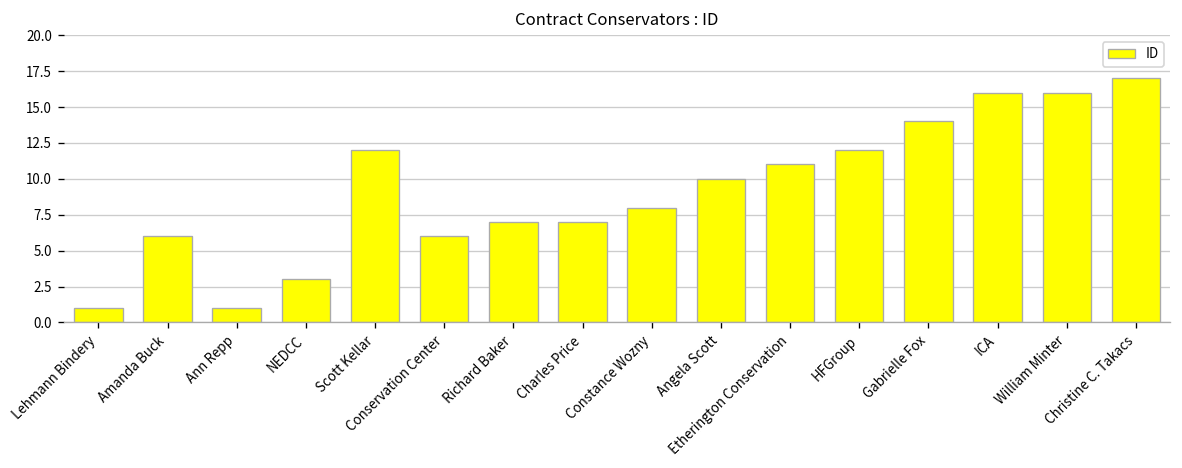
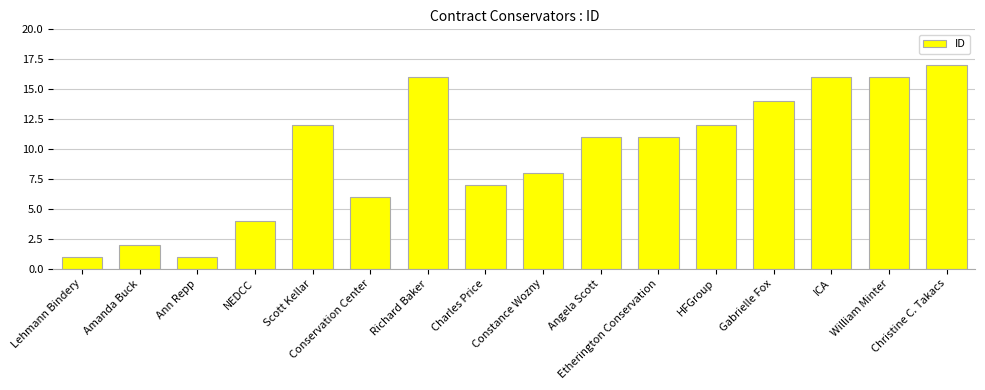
Amanda Buck: 6 -> 2
NEDCC: 3 -> 4
Richard Baker: 7 -> 16
Angela Scott: 10 -> 11
